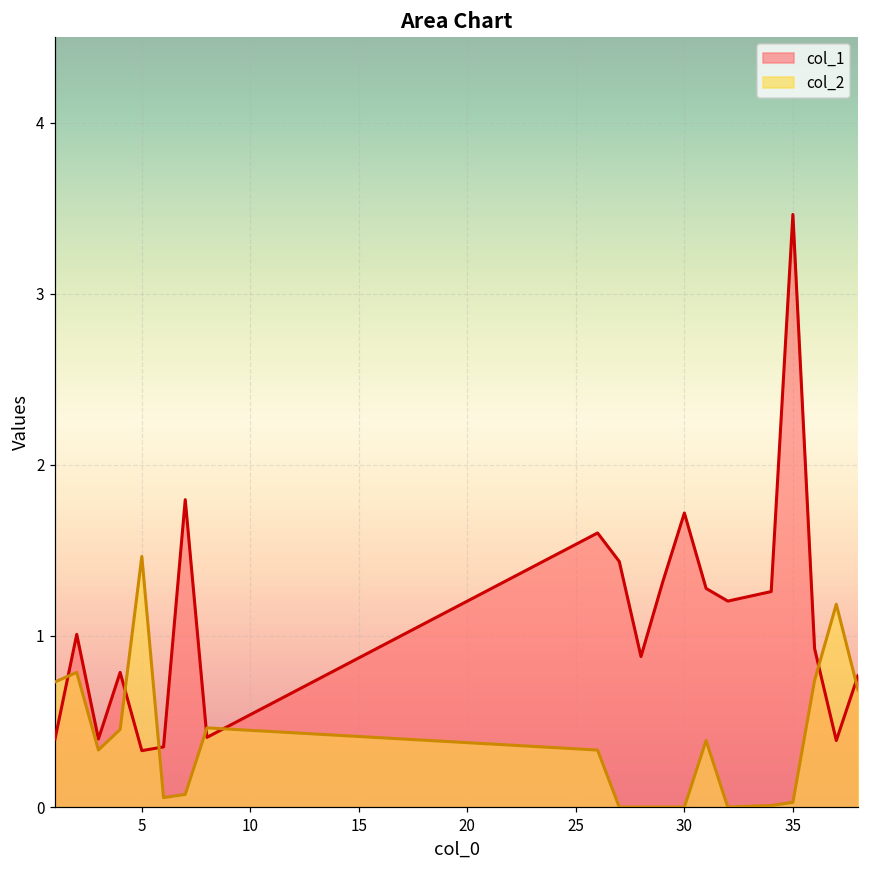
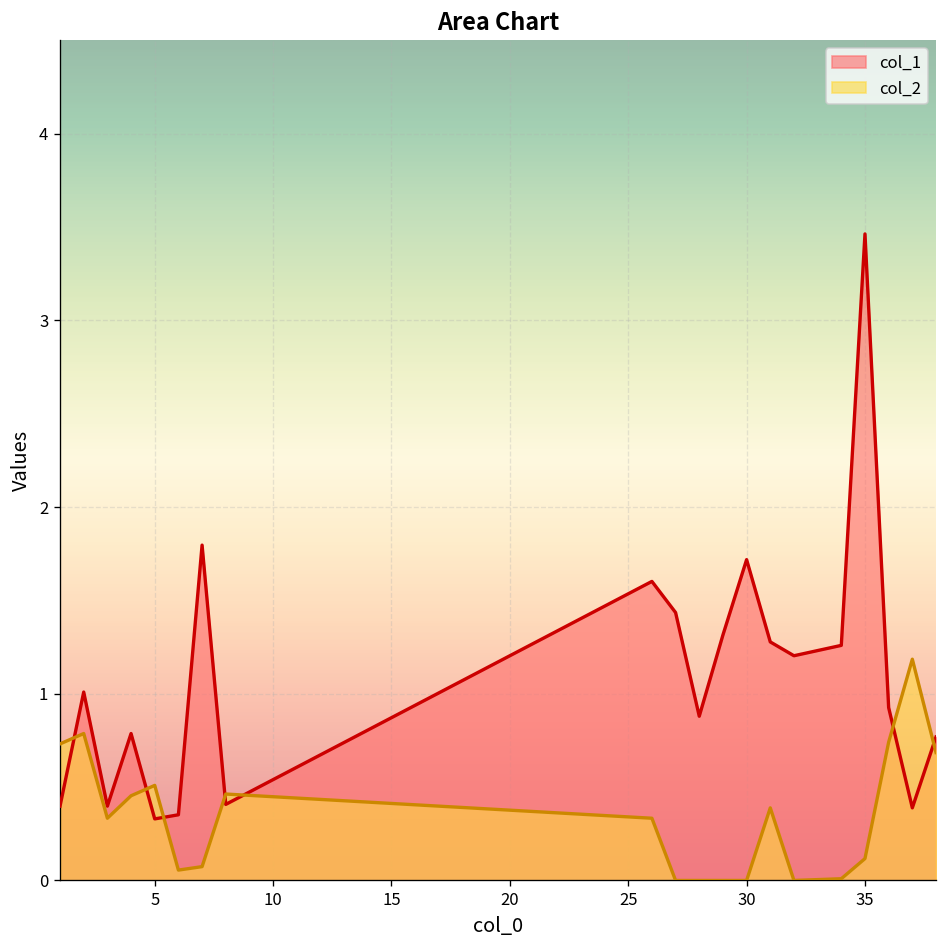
col_2, 5: 1.46 -> 0.51
col_2, 35: 0.03 -> 0.12
